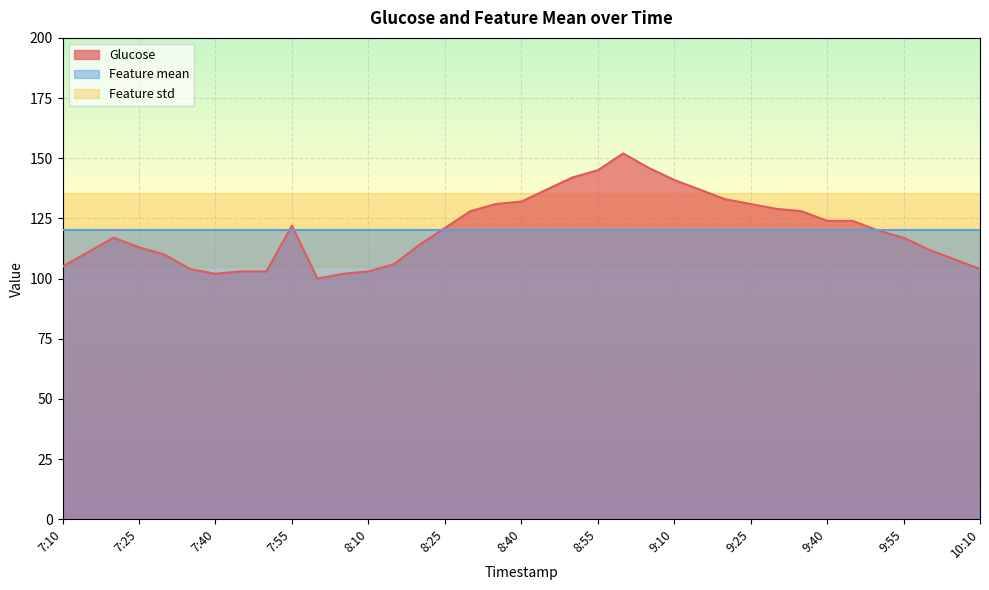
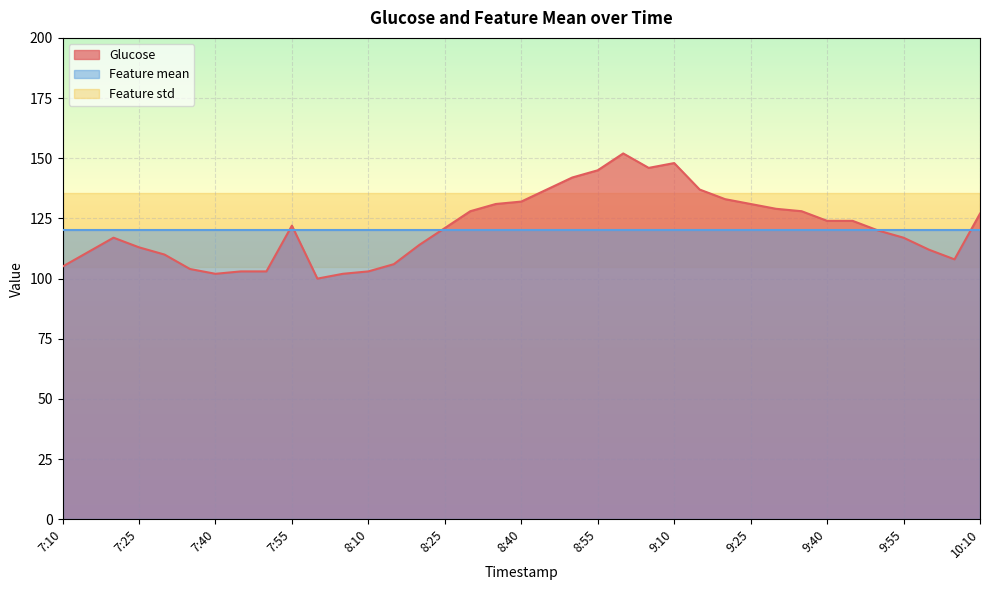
Glucose, 9:10: 141 -> 148
Glucose, 10:10: 104 -> 127
